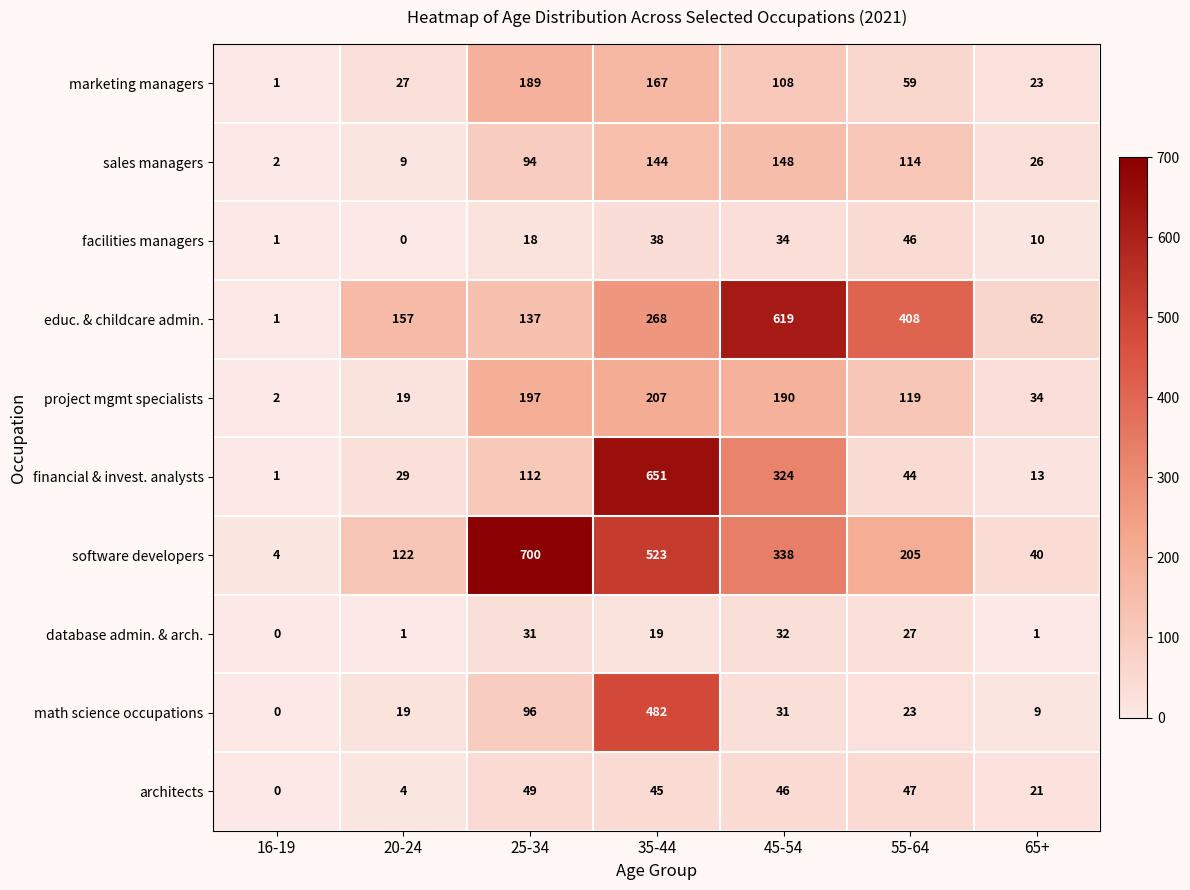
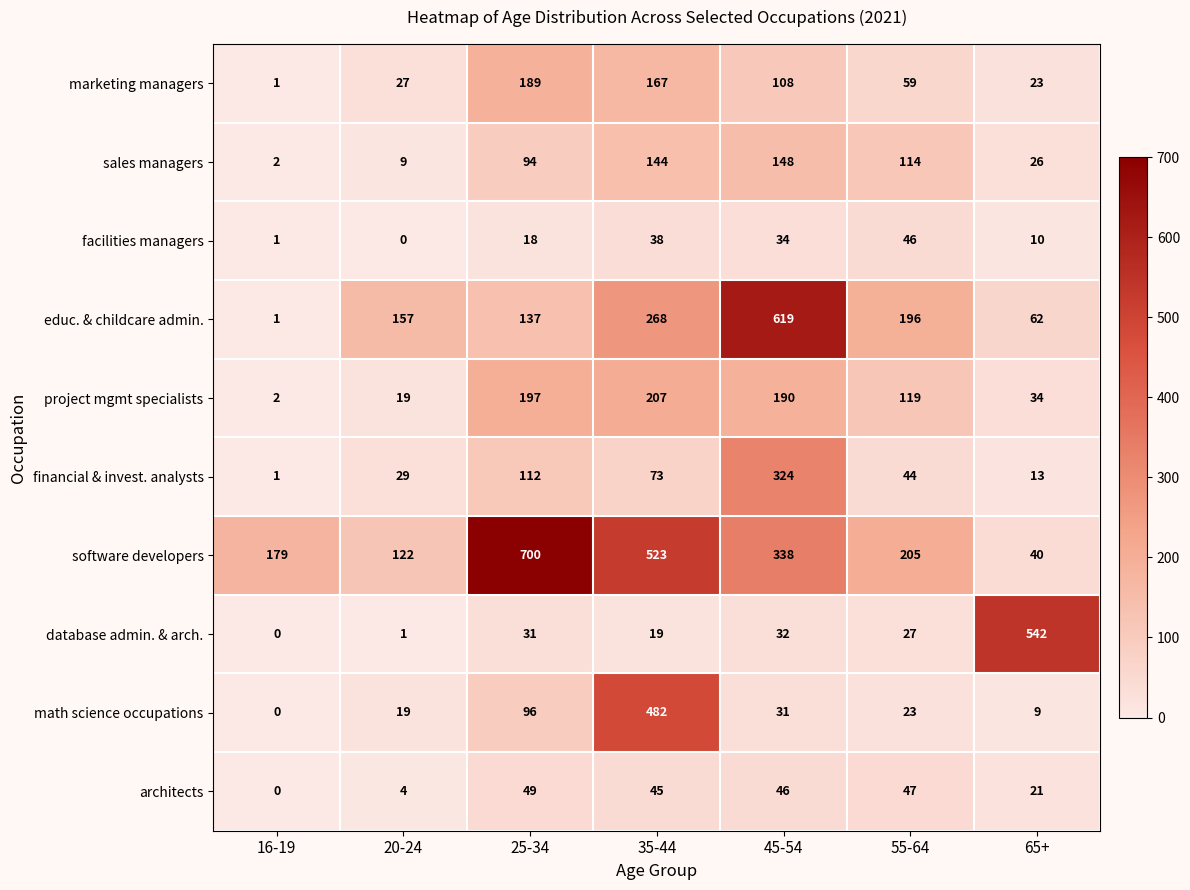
educ. & childcare admin., 55-64: 408 -> 196
financial & invest. analysts, 35-44: 651 -> 73
software developers, 16-19: 4 -> 179
database admin. & arch., 65+: 1 -> 542
